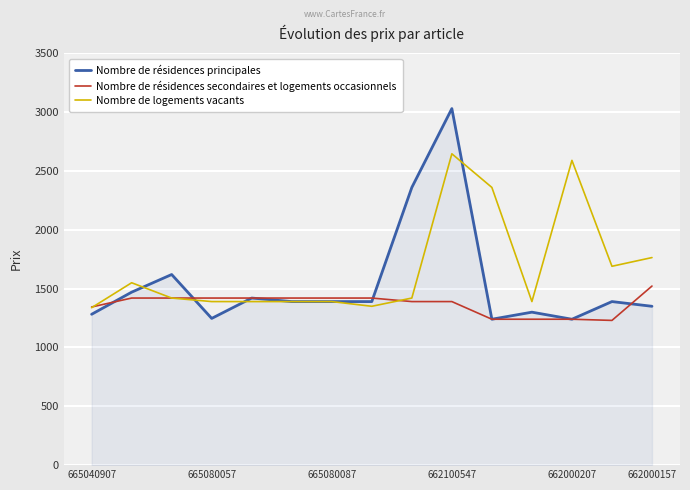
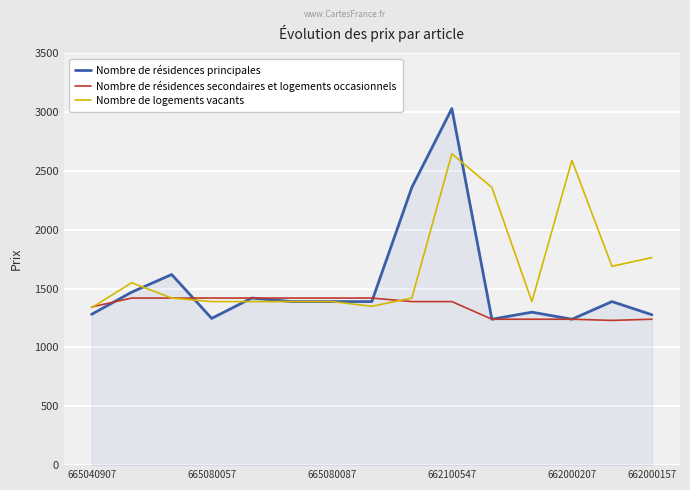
Nombre de résidences principales, 662000157: 1350 -> 1280
Nombre de résidences secondaires et logements occasionnels, 662000157: 1520 -> 1240
